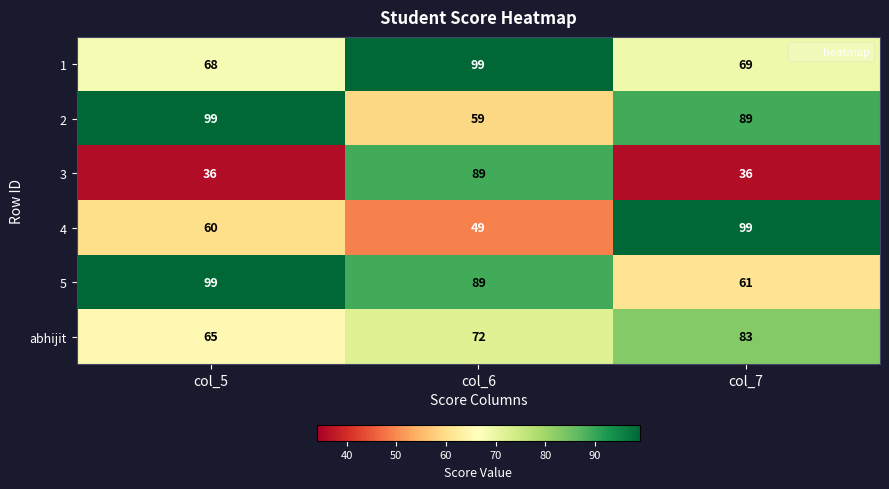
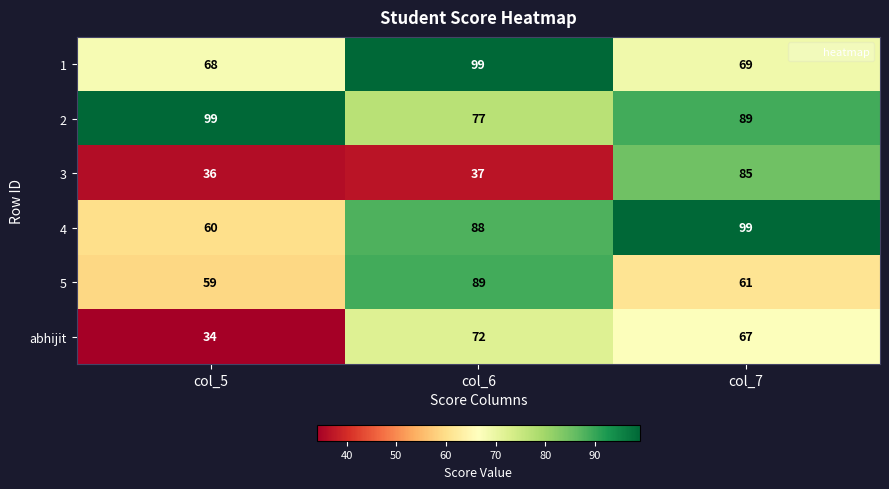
2, col_6: 59 -> 77
3, col_6: 89 -> 37
3, col_7: 36 -> 85
4, col_6: 49 -> 88
5, col_5: 99 -> 59
abhijit, col_5: 65 -> 34
abhijit, col_7: 83 -> 67
